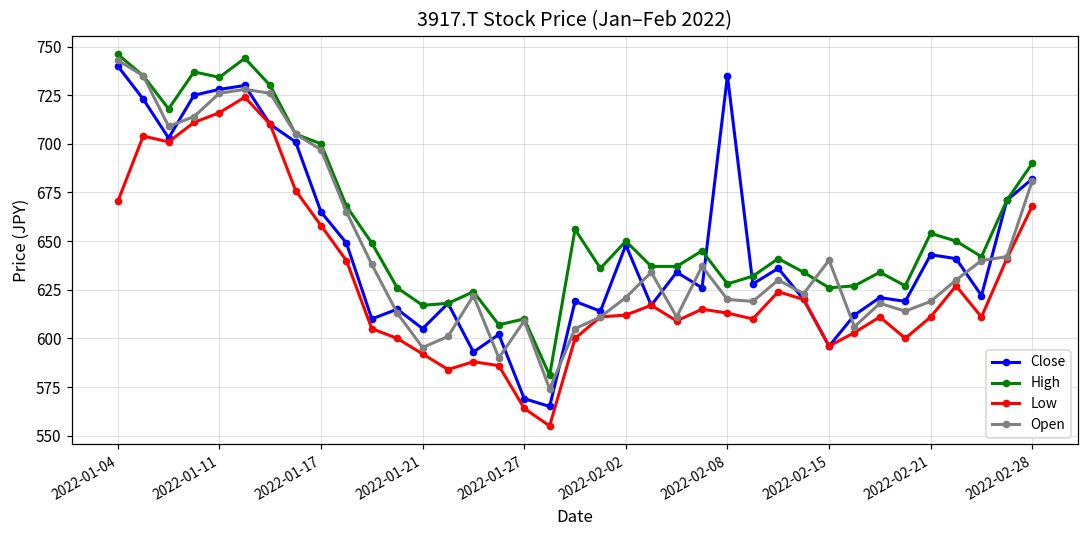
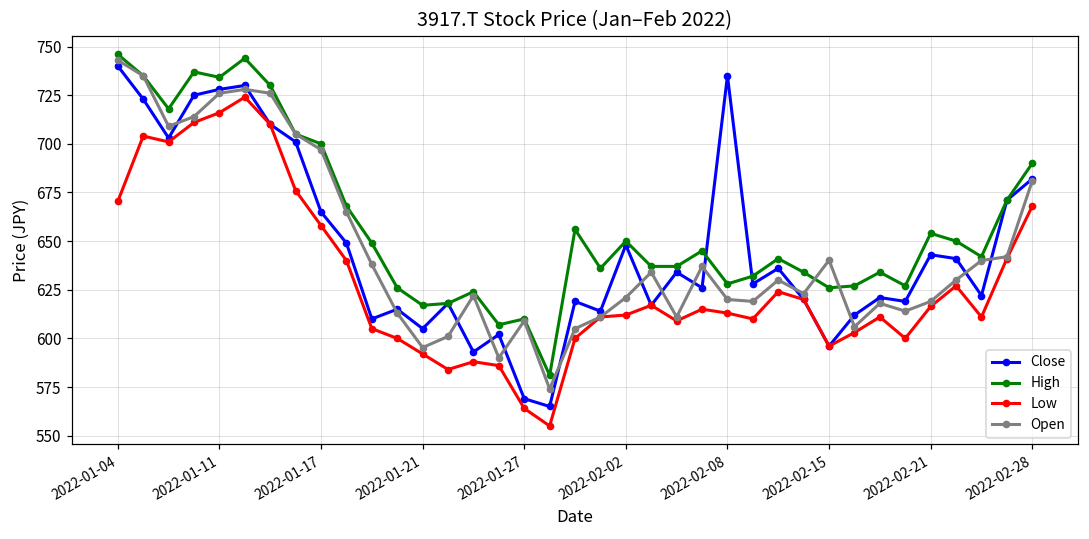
Low, 2022-02-21: 611 -> 616
